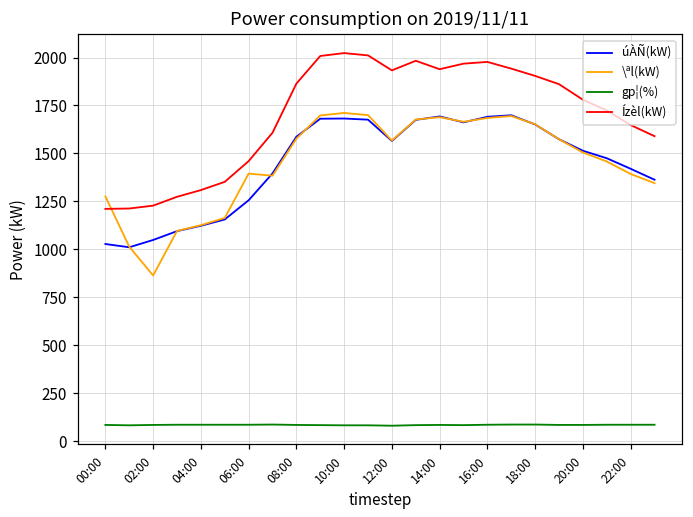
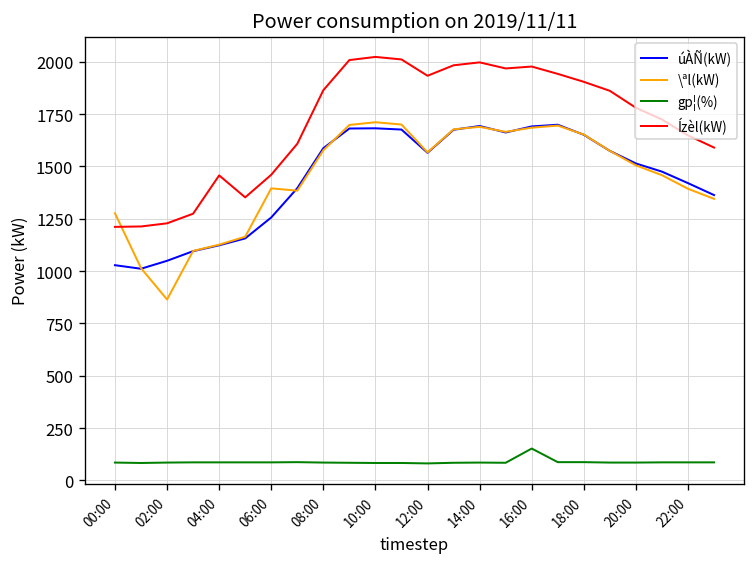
Ízèl(kW), 04:00: 1310 -> 1460
Ízèl(kW), 14:00: 1940 -> 2000
gp¦(%), 16:00: 90 -> 150
